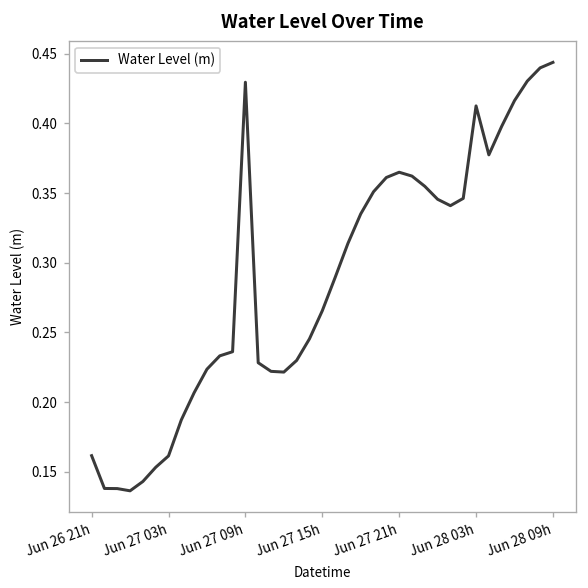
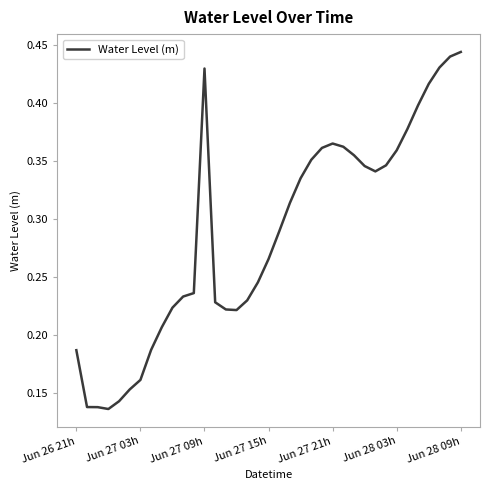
Jun 26 21h: 0.162 -> 0.187
Jun 28 03h: 0.412 -> 0.359
